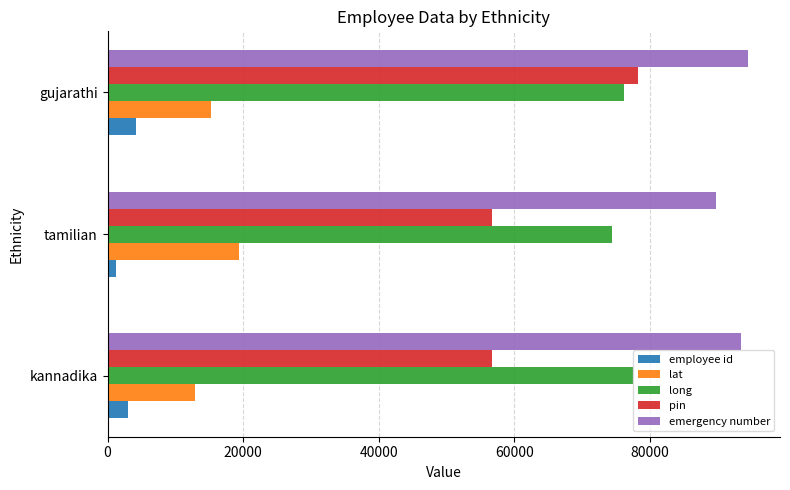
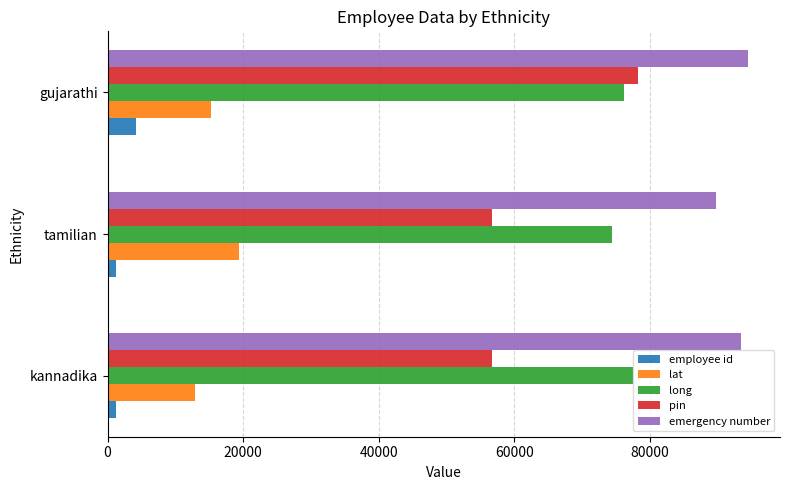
employee id, kannadika: 3000 -> 1000
